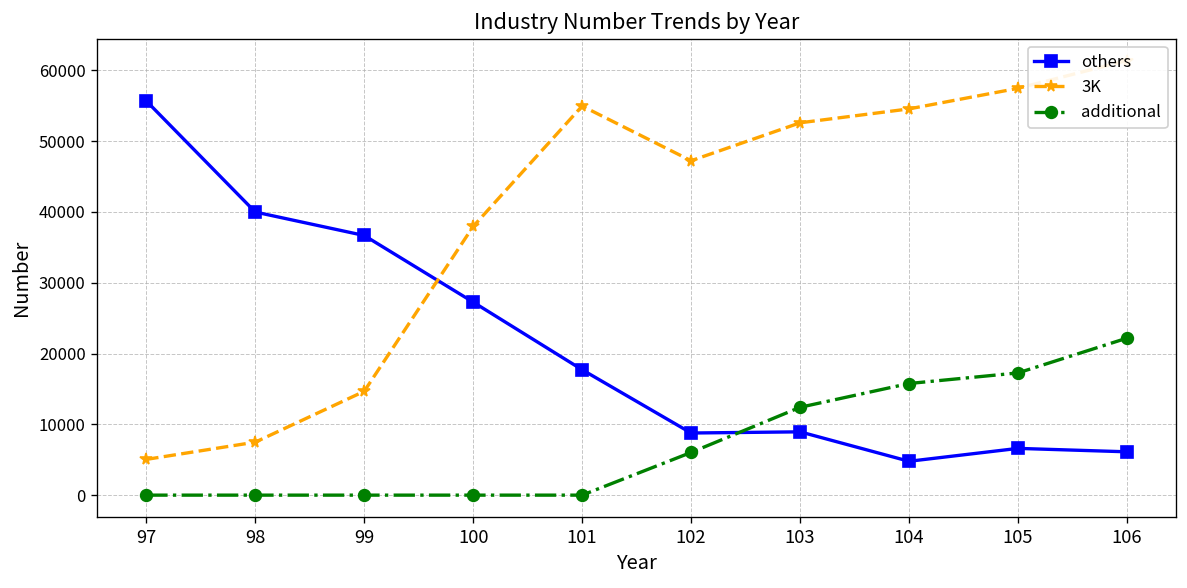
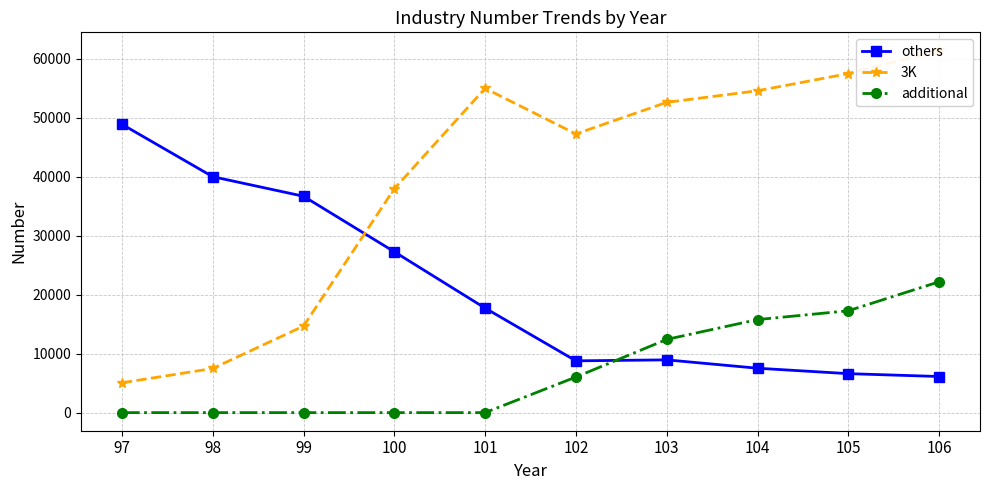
others, 97: 56000 -> 49000
others, 104: 5000 -> 8000
